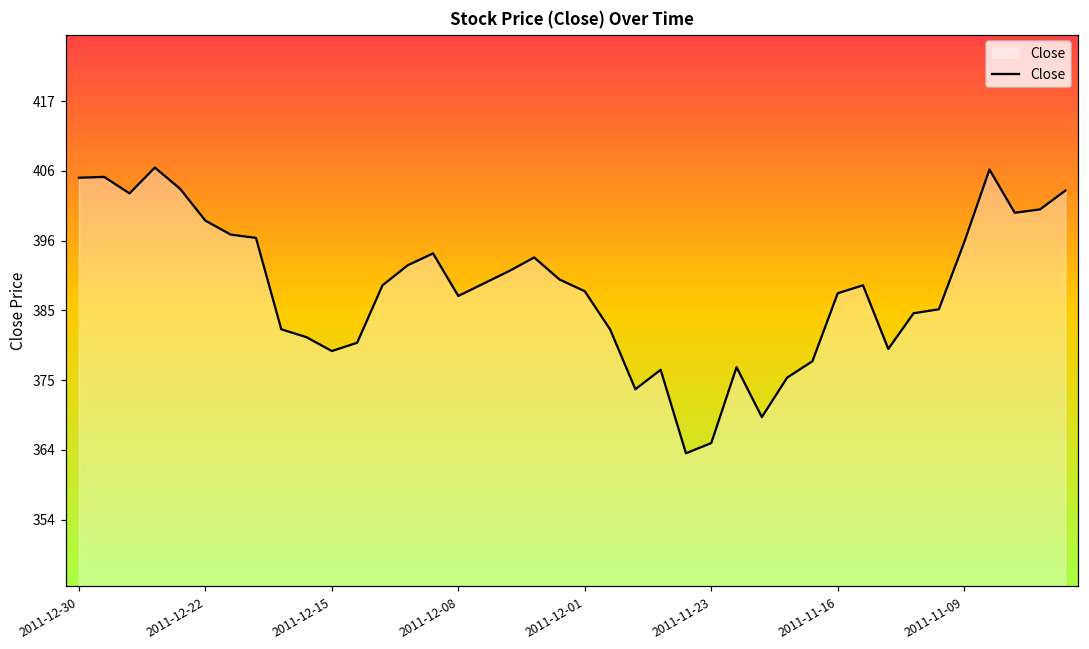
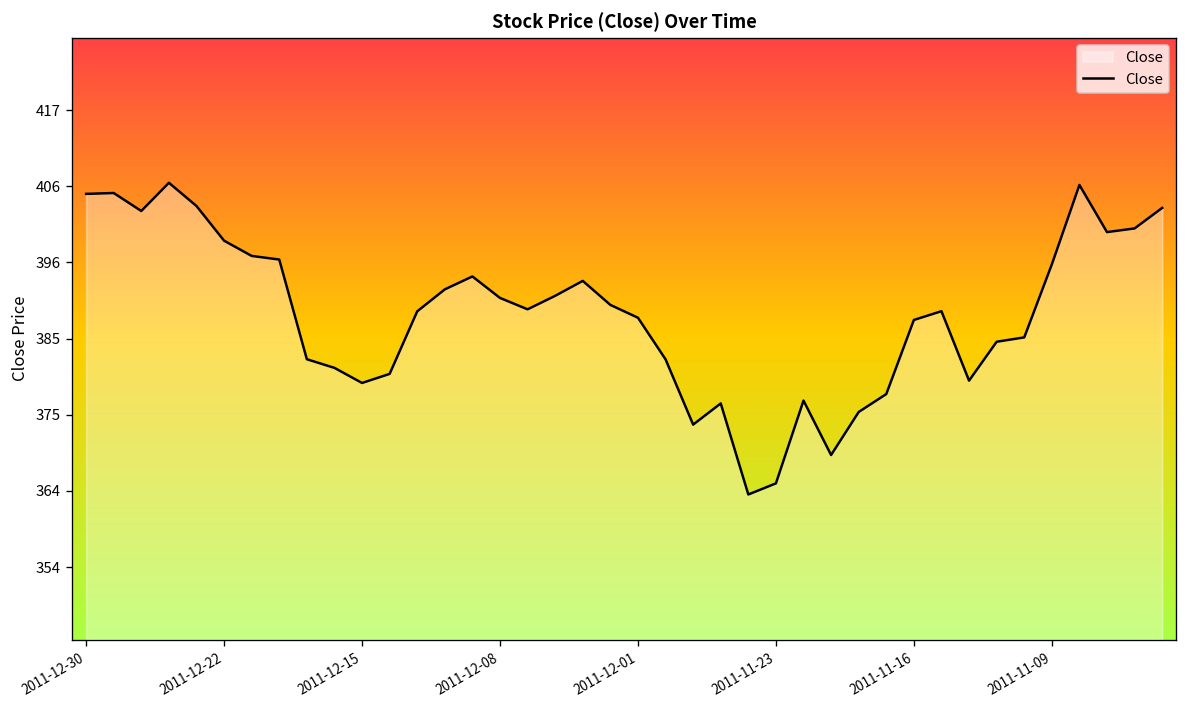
2011-12-08: 387 -> 391
